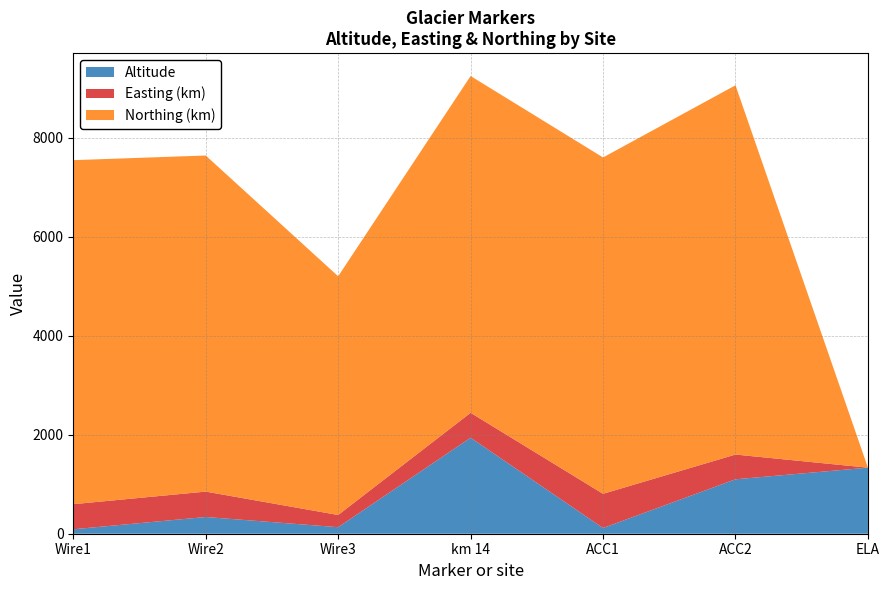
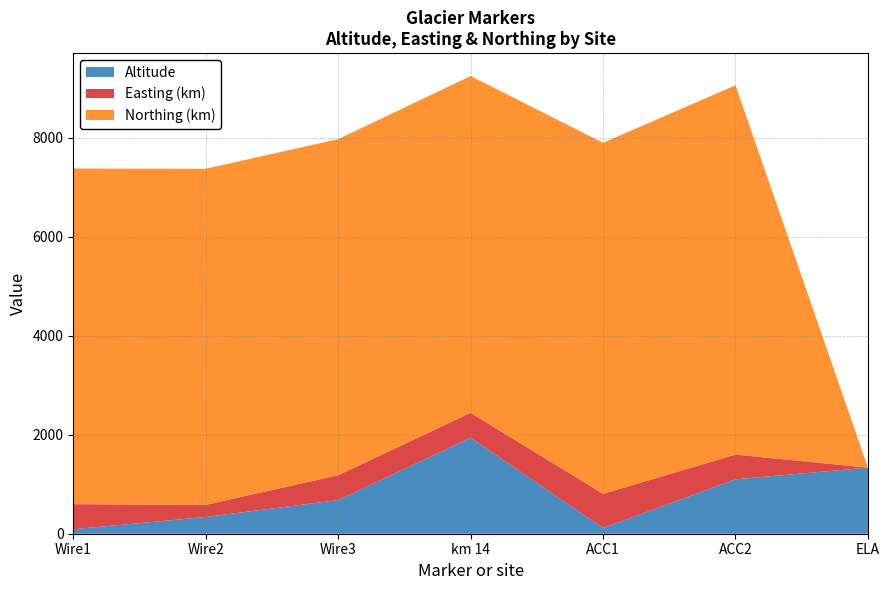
Northing (km), Wire1: 7000 -> 6800
Easting (km), Wire2: 500 -> 200
Altitude, Wire3: 100 -> 700
Easting (km), Wire3: 200 -> 500
Northing (km), Wire3: 4800 -> 6800
Northing (km), ACC1: 6800 -> 7100
